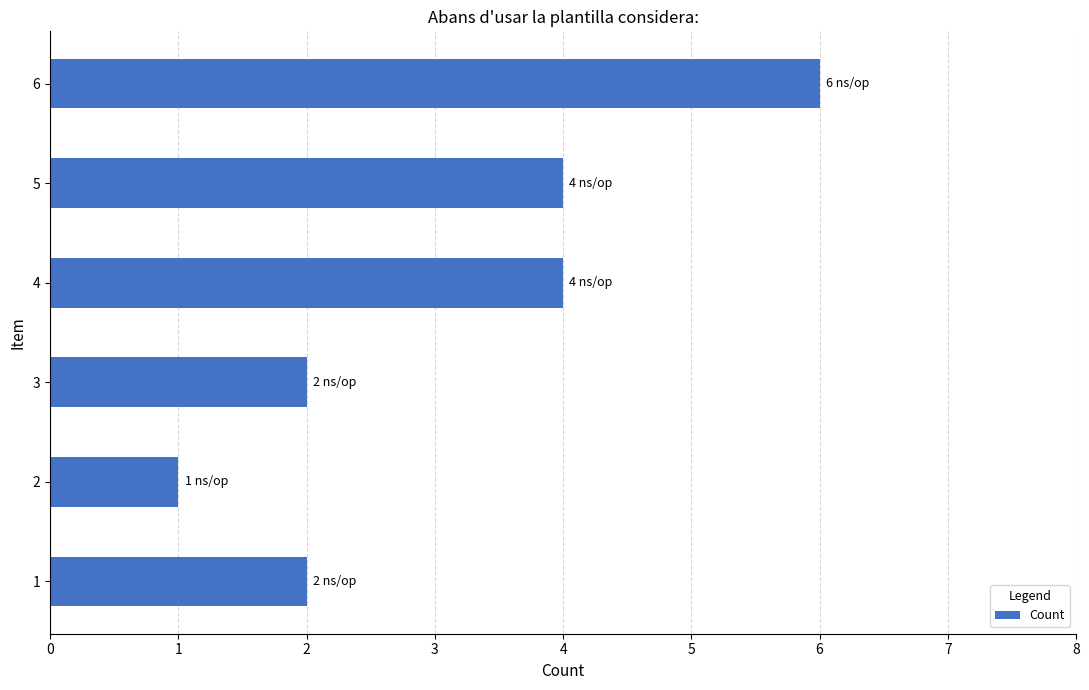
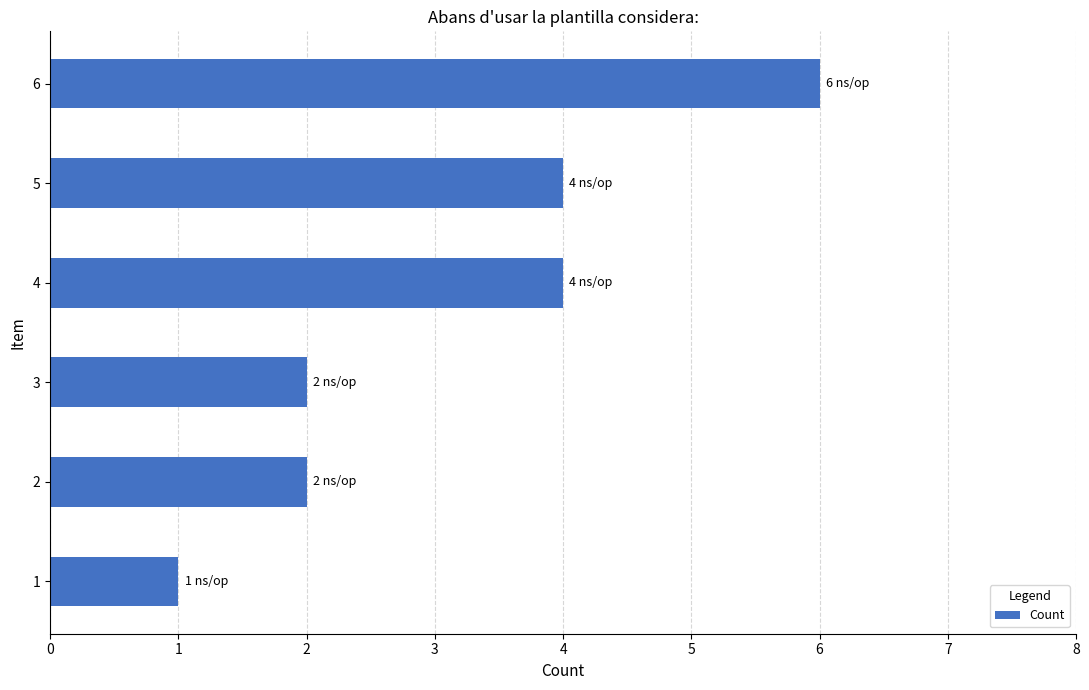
2: 1 -> 2
1: 2 -> 1
